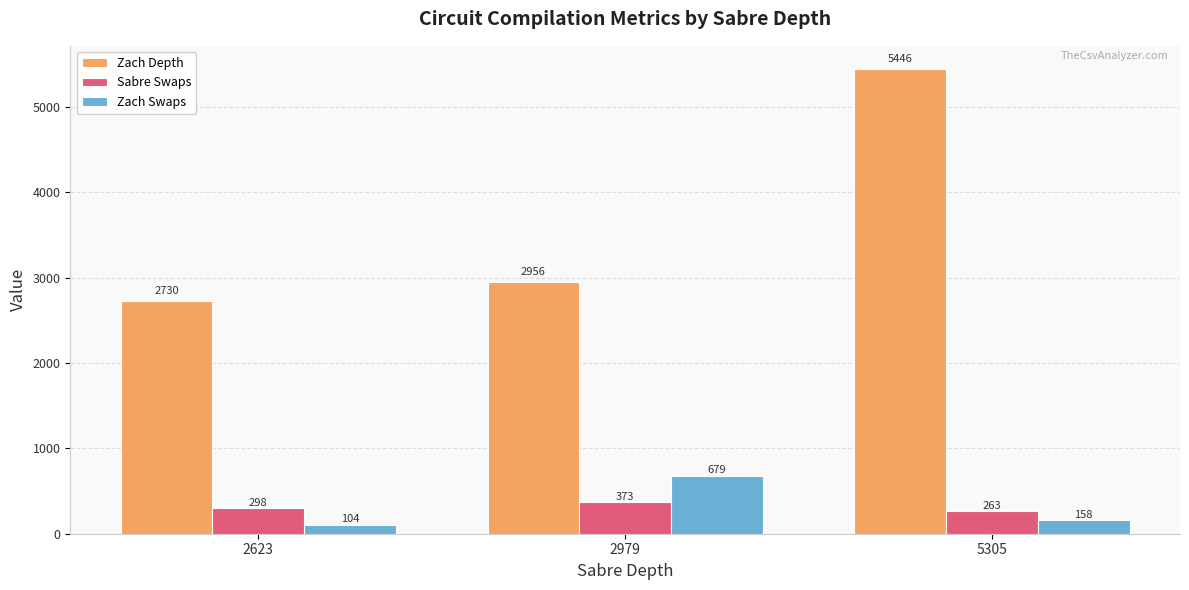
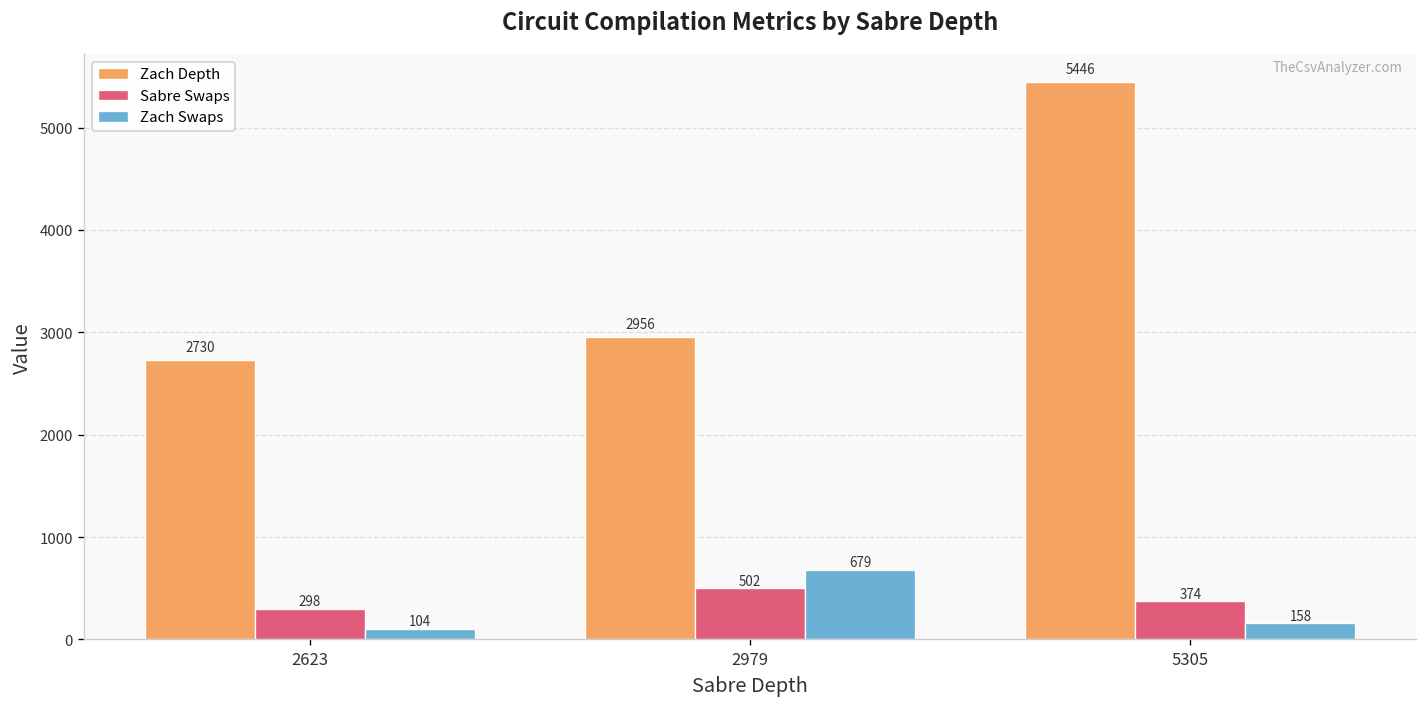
Sabre Swaps, 2979: 373 -> 502
Sabre Swaps, 5305: 263 -> 374
